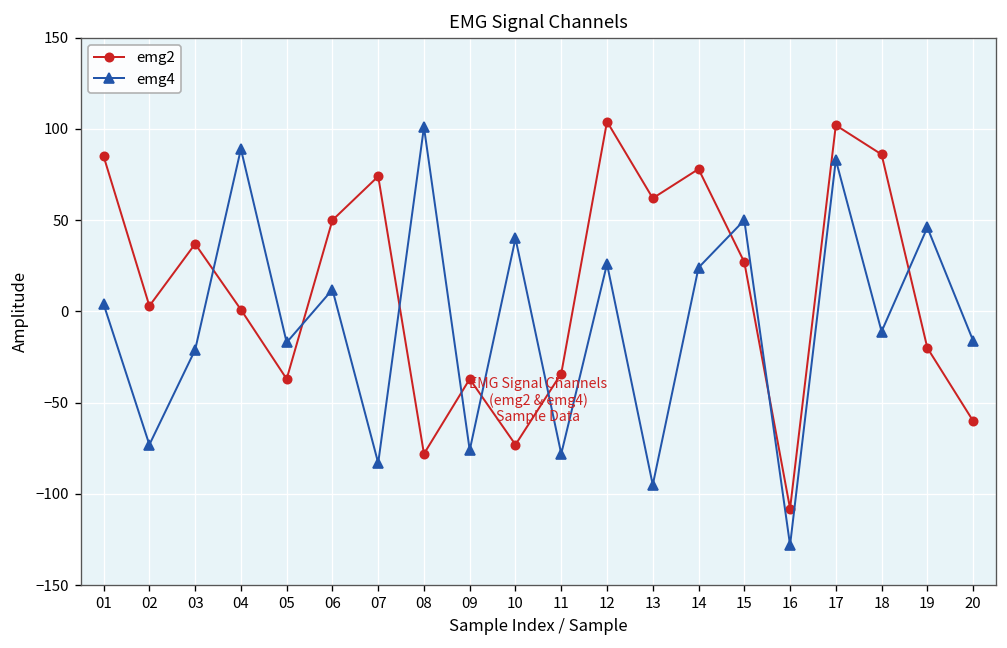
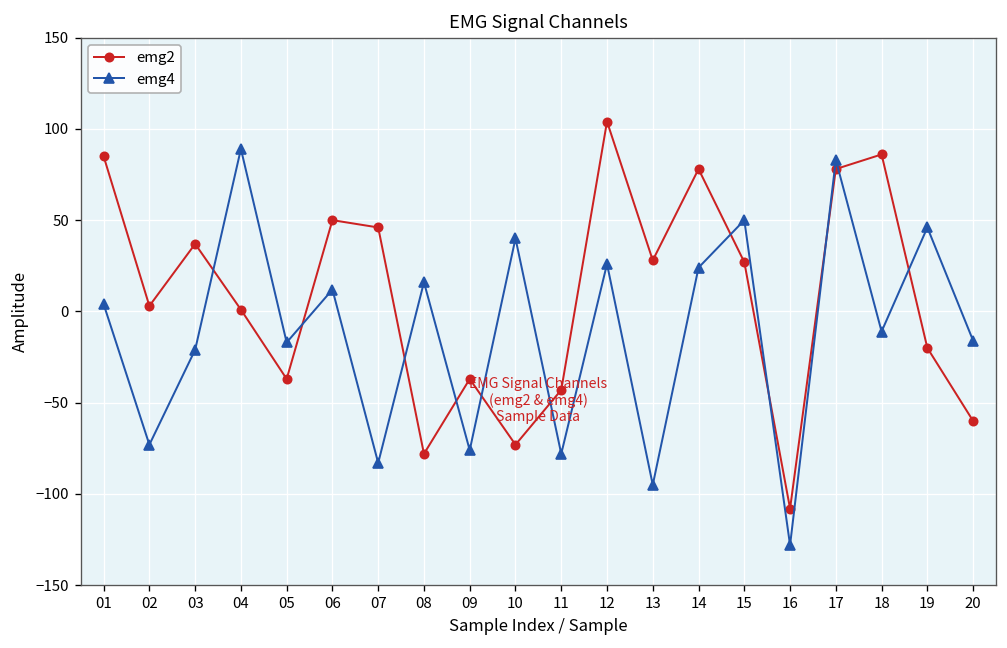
emg2, 07: 74 -> 46
emg4, 08: 101 -> 16
emg2, 11: -34 -> -43
emg2, 13: 62 -> 28
emg2, 17: 102 -> 78
